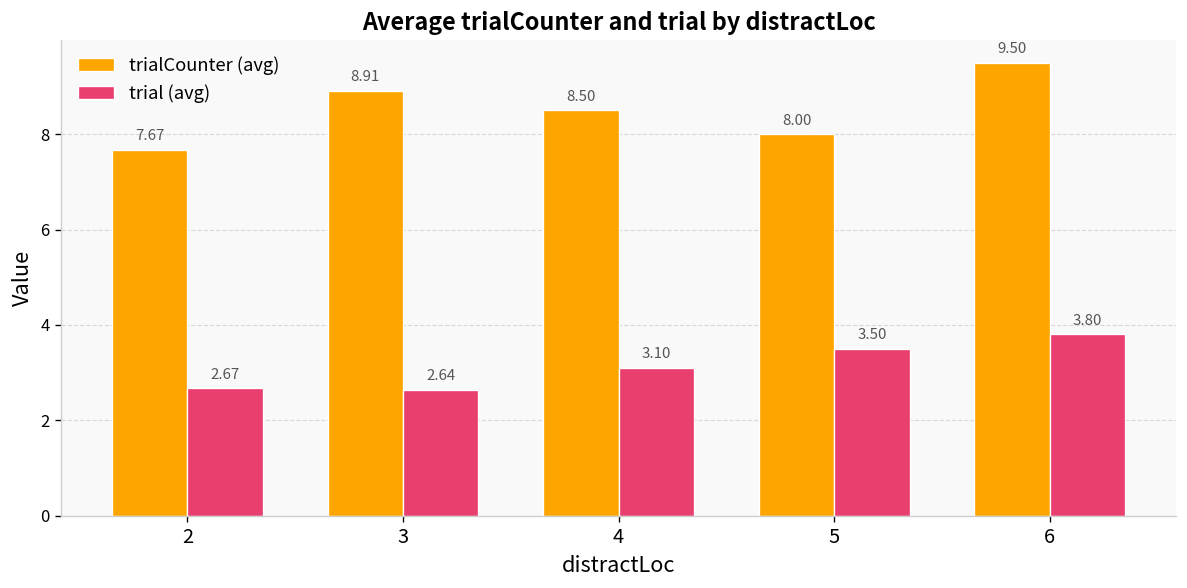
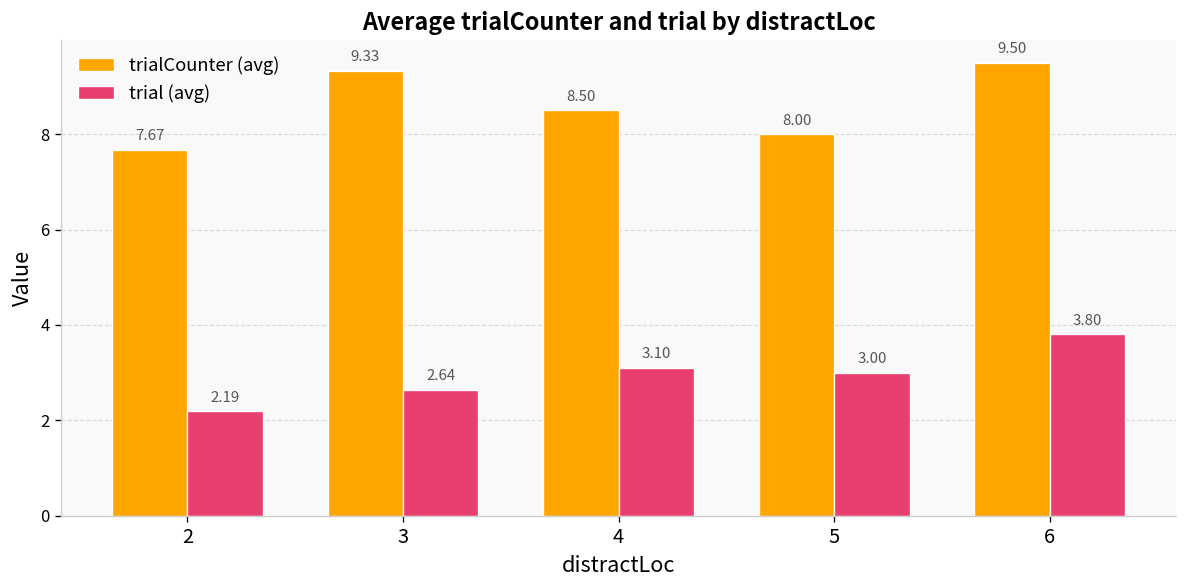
trial (avg), 2: 2.67 -> 2.19
trialCounter (avg), 3: 8.91 -> 9.33
trial (avg), 5: 3.50 -> 3.00
